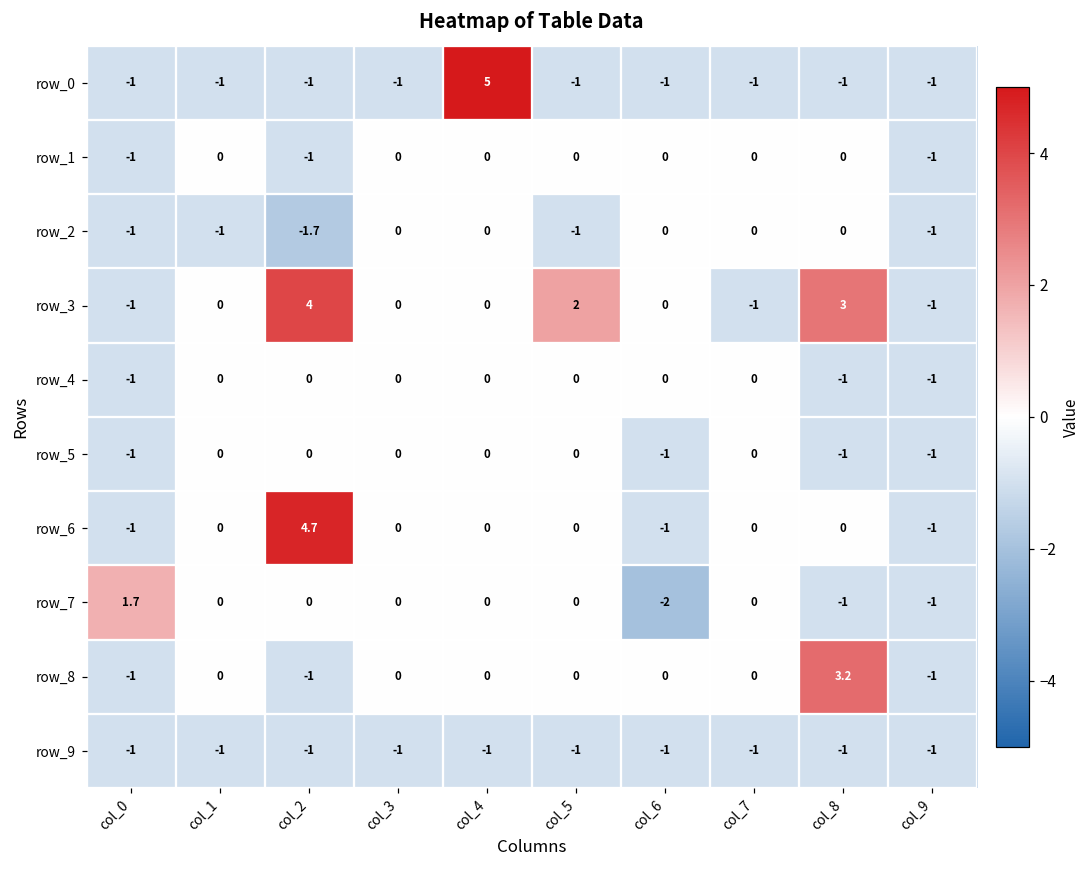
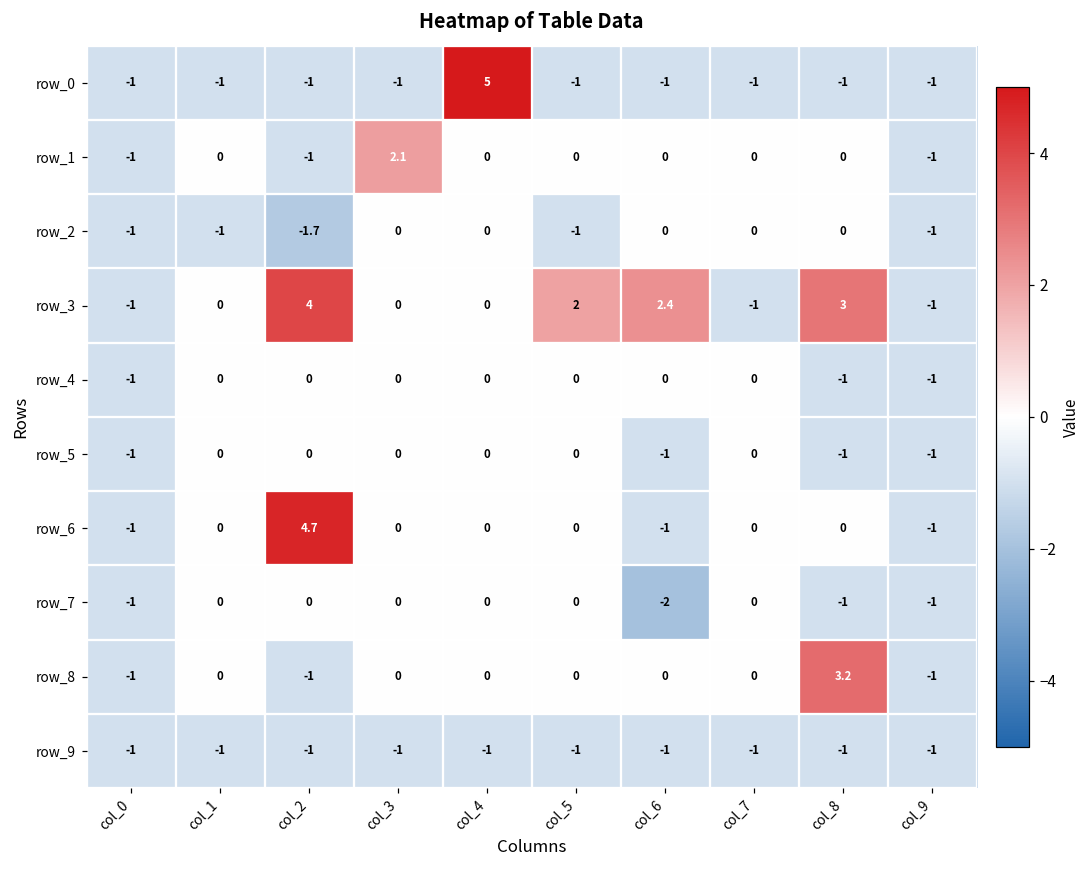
row_1, col_3: 0 -> 2.1
row_3, col_6: 0 -> 2.4
row_7, col_0: 1.7 -> -1
